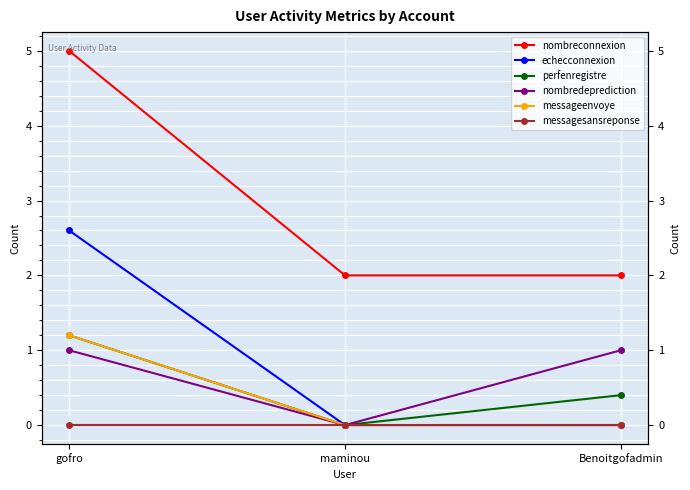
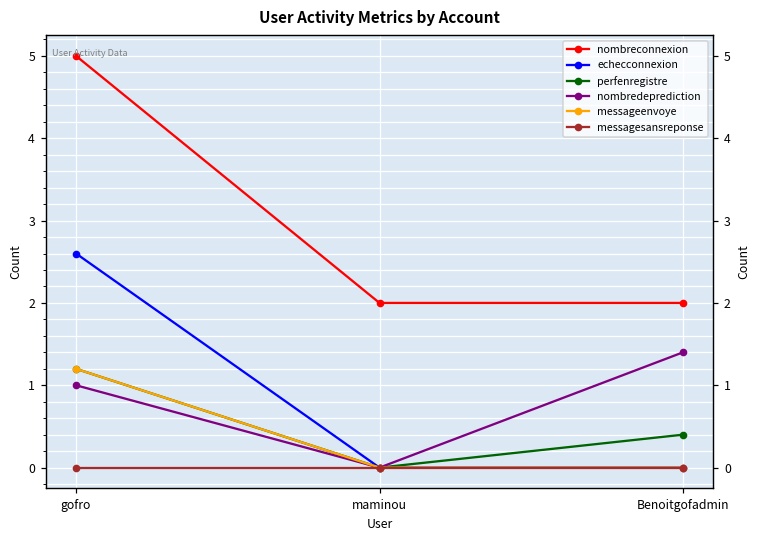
nombredeprediction, Benoitgofadmin: 1.0 -> 1.4
